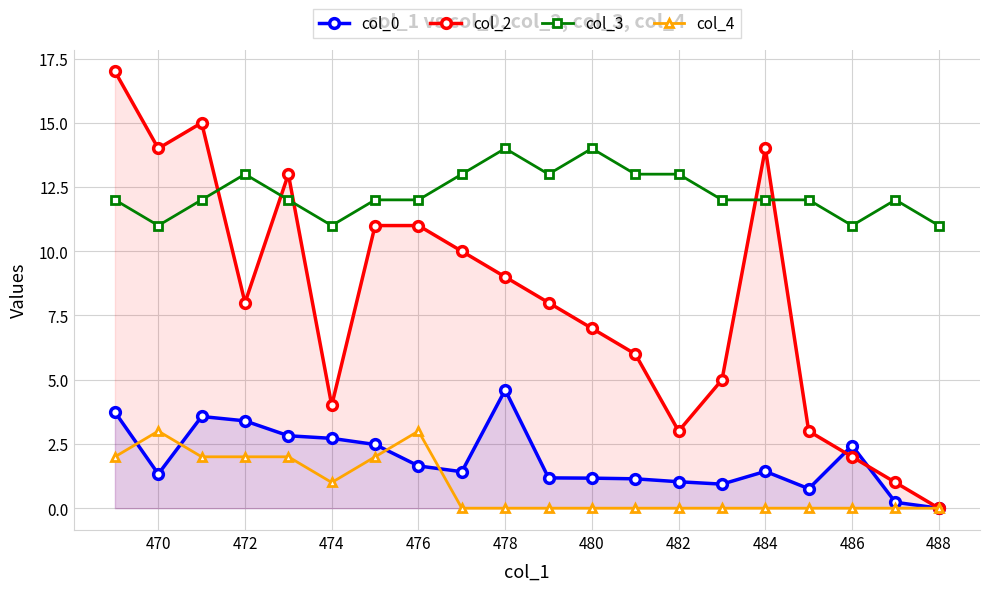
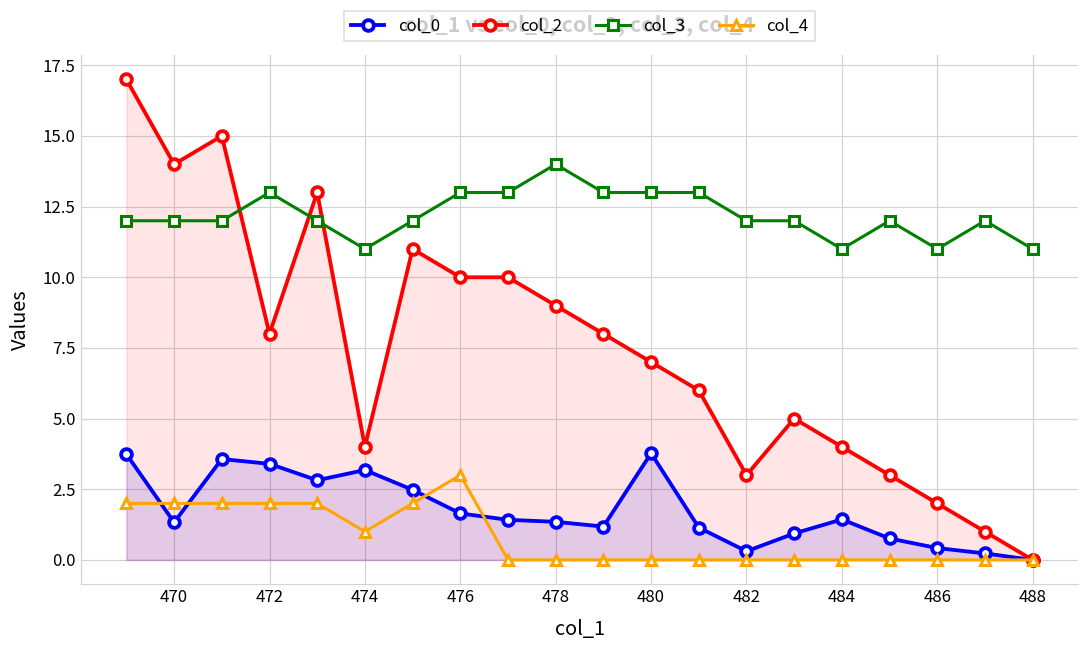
col_3, 470: 11 -> 12
col_4, 470: 3 -> 2
col_0, 474: 2.7 -> 3.2
col_2, 476: 11 -> 10
col_3, 476: 12 -> 13
col_0, 478: 4.6 -> 1.3
col_0, 480: 1.2 -> 3.8
col_3, 480: 14 -> 13
col_0, 482: 1.0 -> 0.3
col_3, 482: 13 -> 12
col_2, 484: 14 -> 4
col_3, 484: 12 -> 11
col_0, 486: 2.4 -> 0.4
